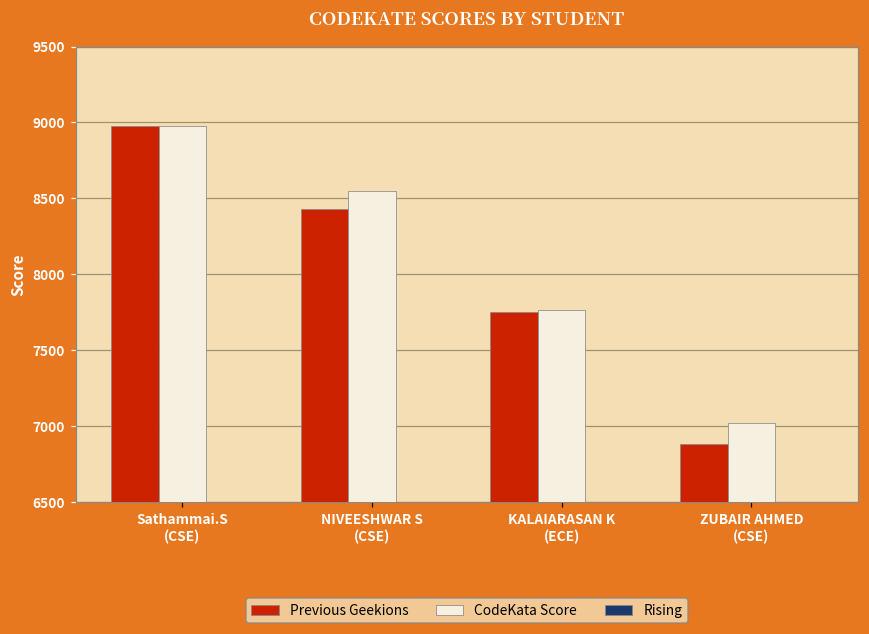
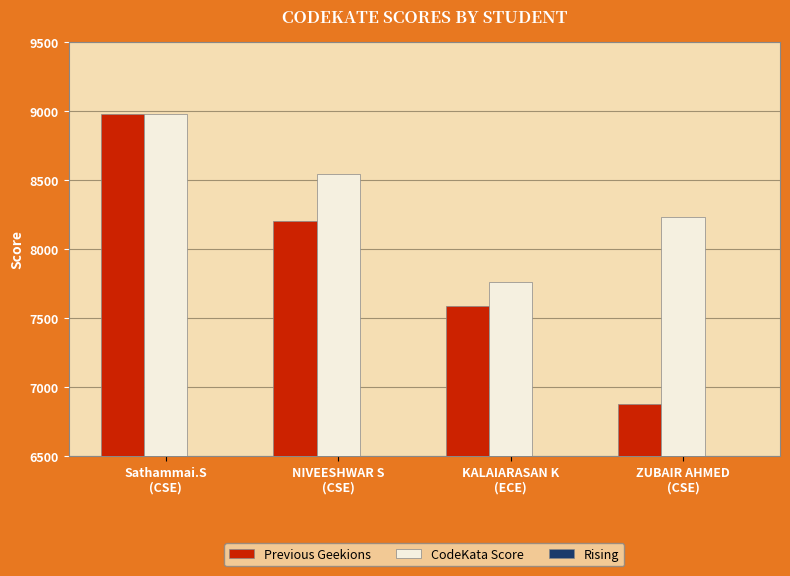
Previous Geekions, NIVEESHWAR S (CSE): 8430 -> 8200
Previous Geekions, KALAIARASAN K (ECE): 7750 -> 7590
CodeKata Score, ZUBAIR AHMED (CSE): 7020 -> 8230
